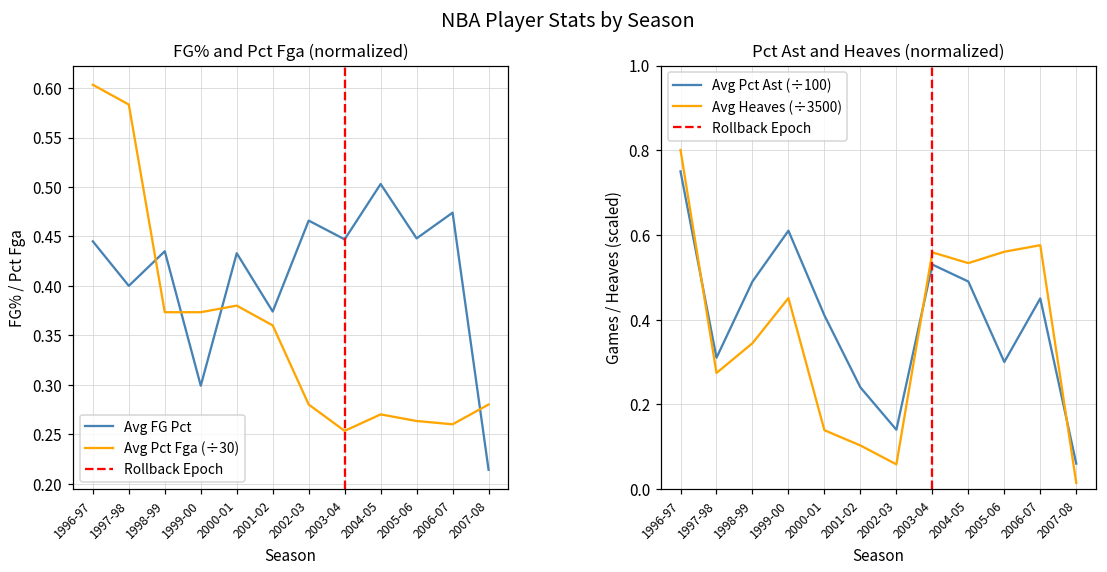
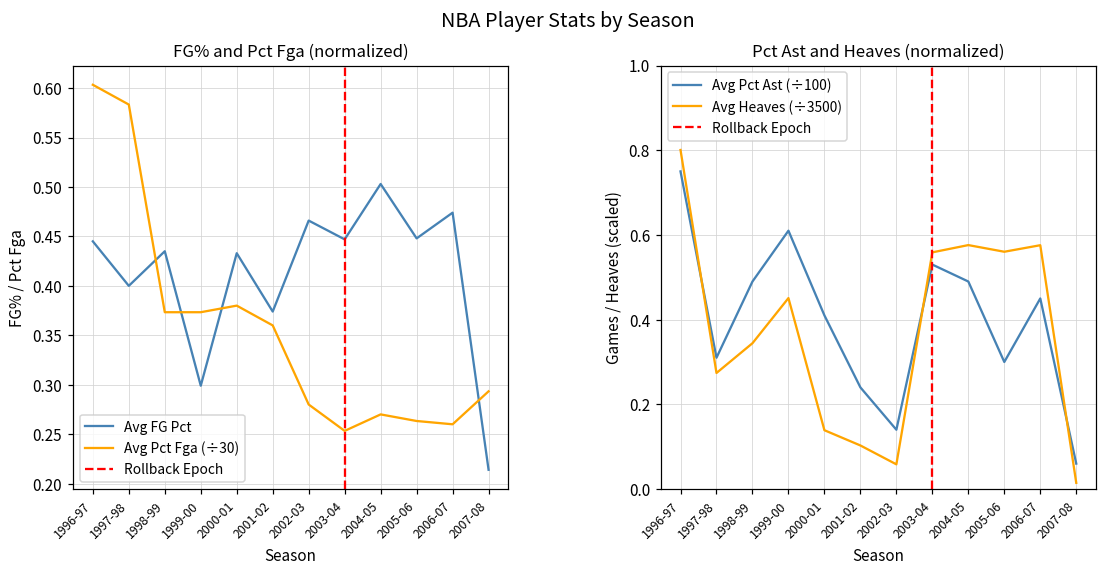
FG% and Pct Fga (normalized), Avg Pct Fga (÷30), 2007-08: 0.28 -> 0.29
Pct Ast and Heaves (normalized), Avg Heaves (÷3500), 2004-05: 0.53 -> 0.58
